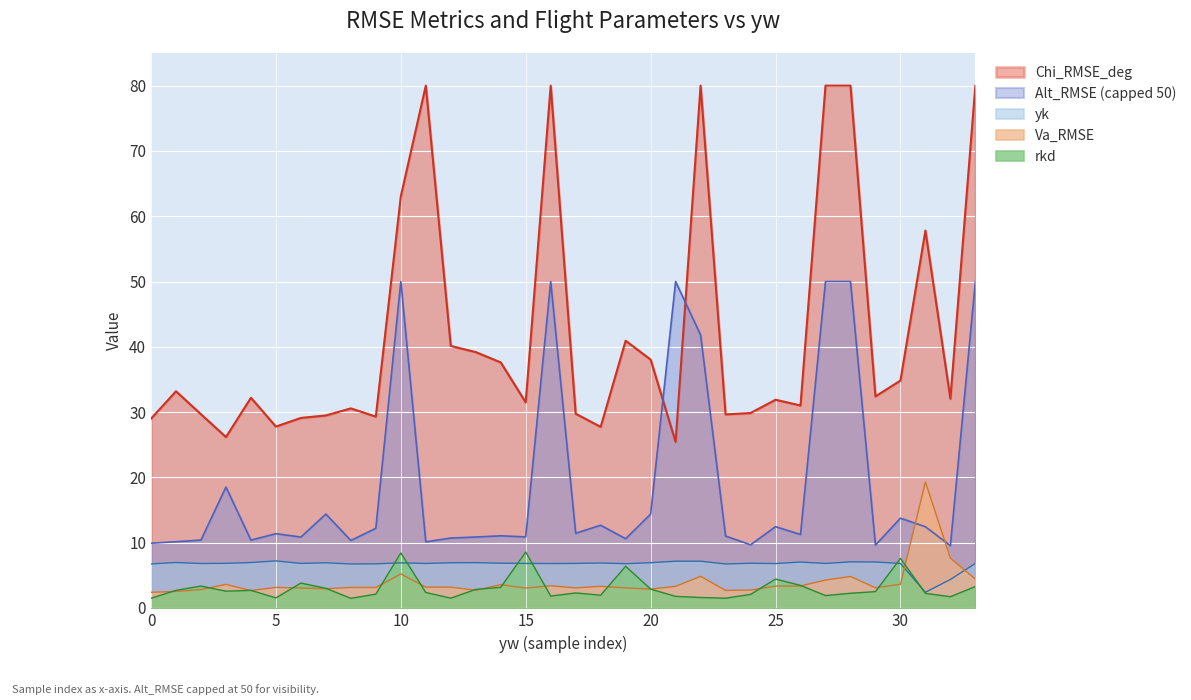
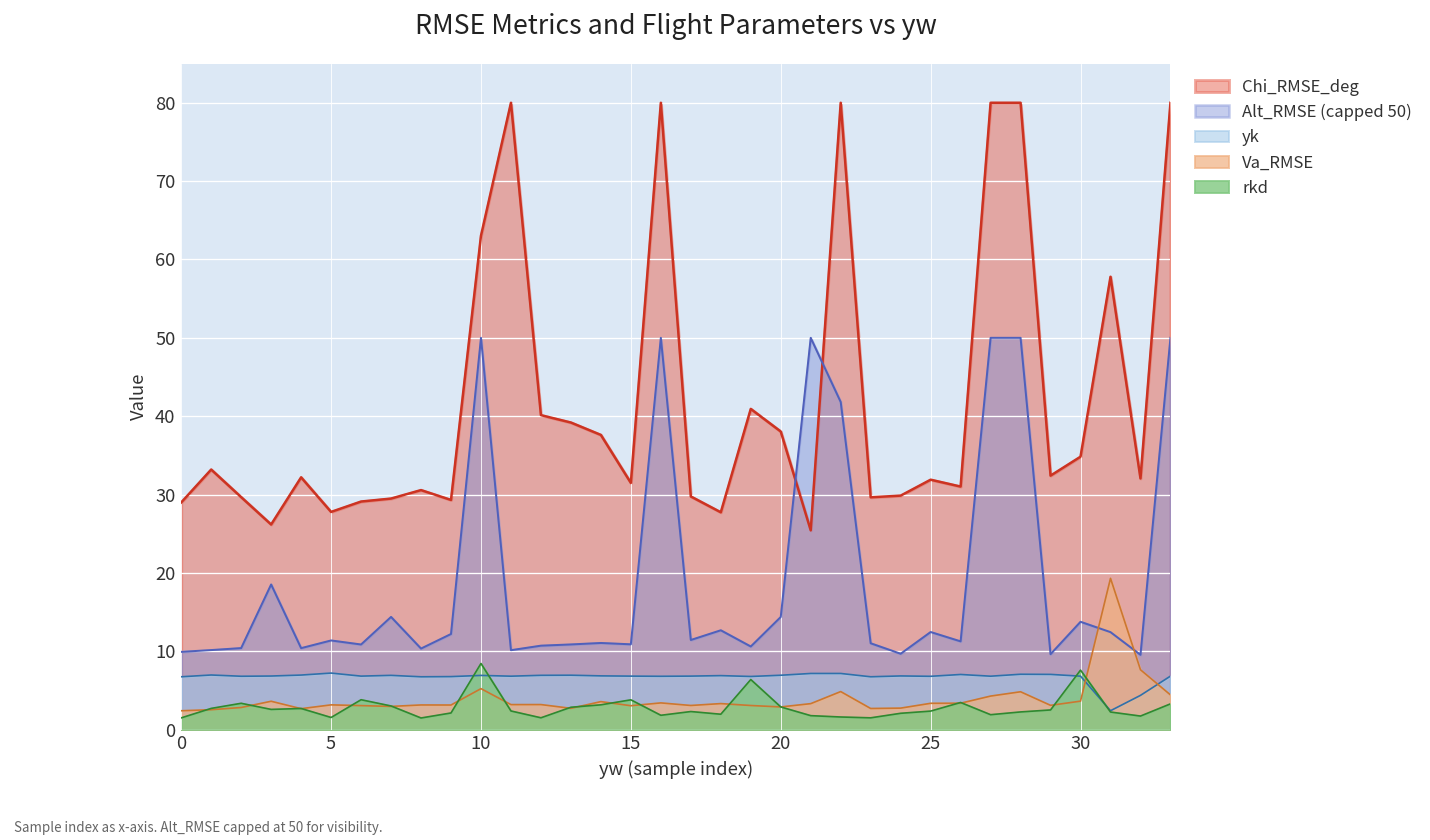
rkd, 15: 9 -> 4
rkd, 25: 4 -> 2
